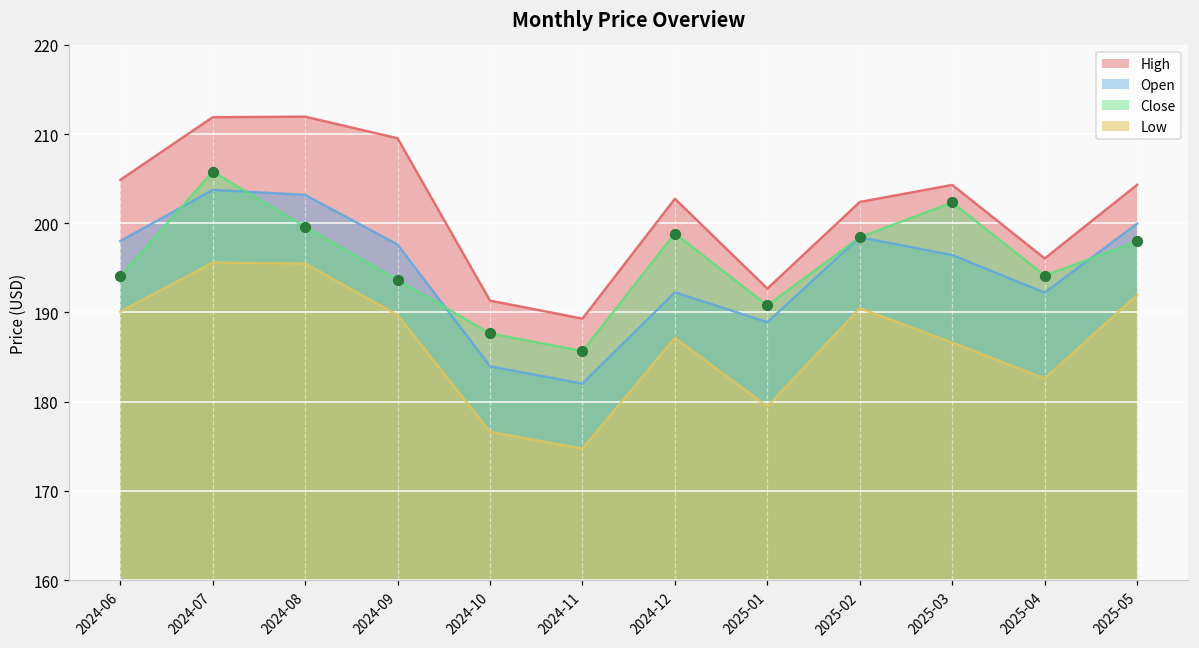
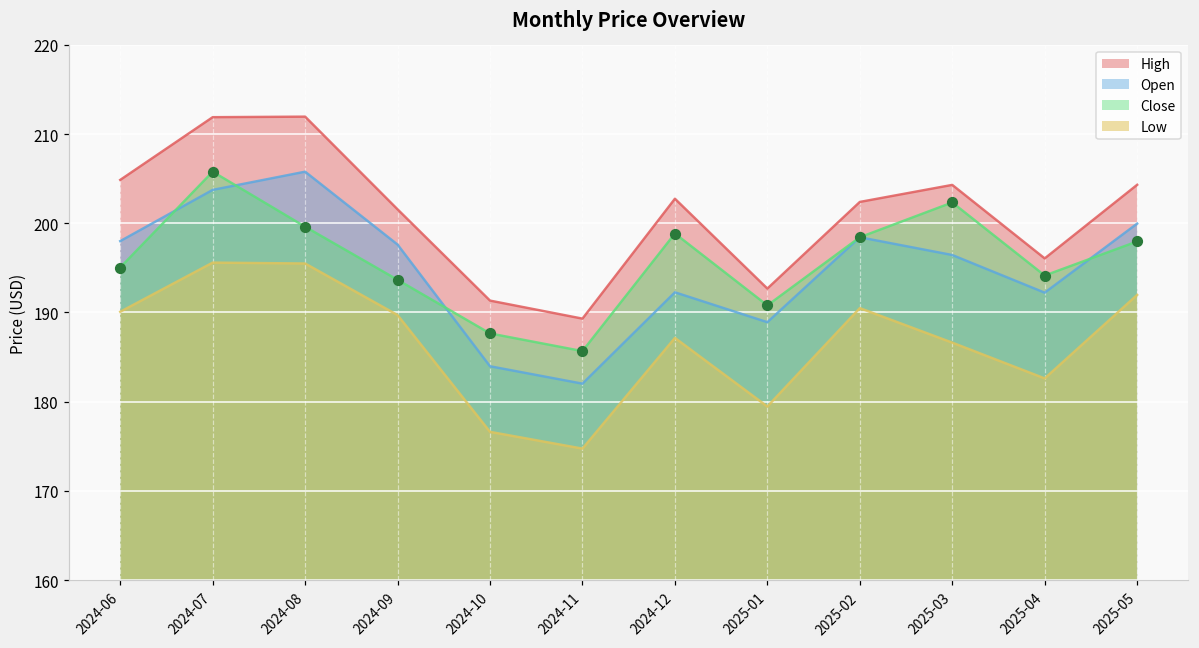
Close, 2024-06: 194 -> 195
Open, 2024-08: 203 -> 206
High, 2024-09: 210 -> 202
